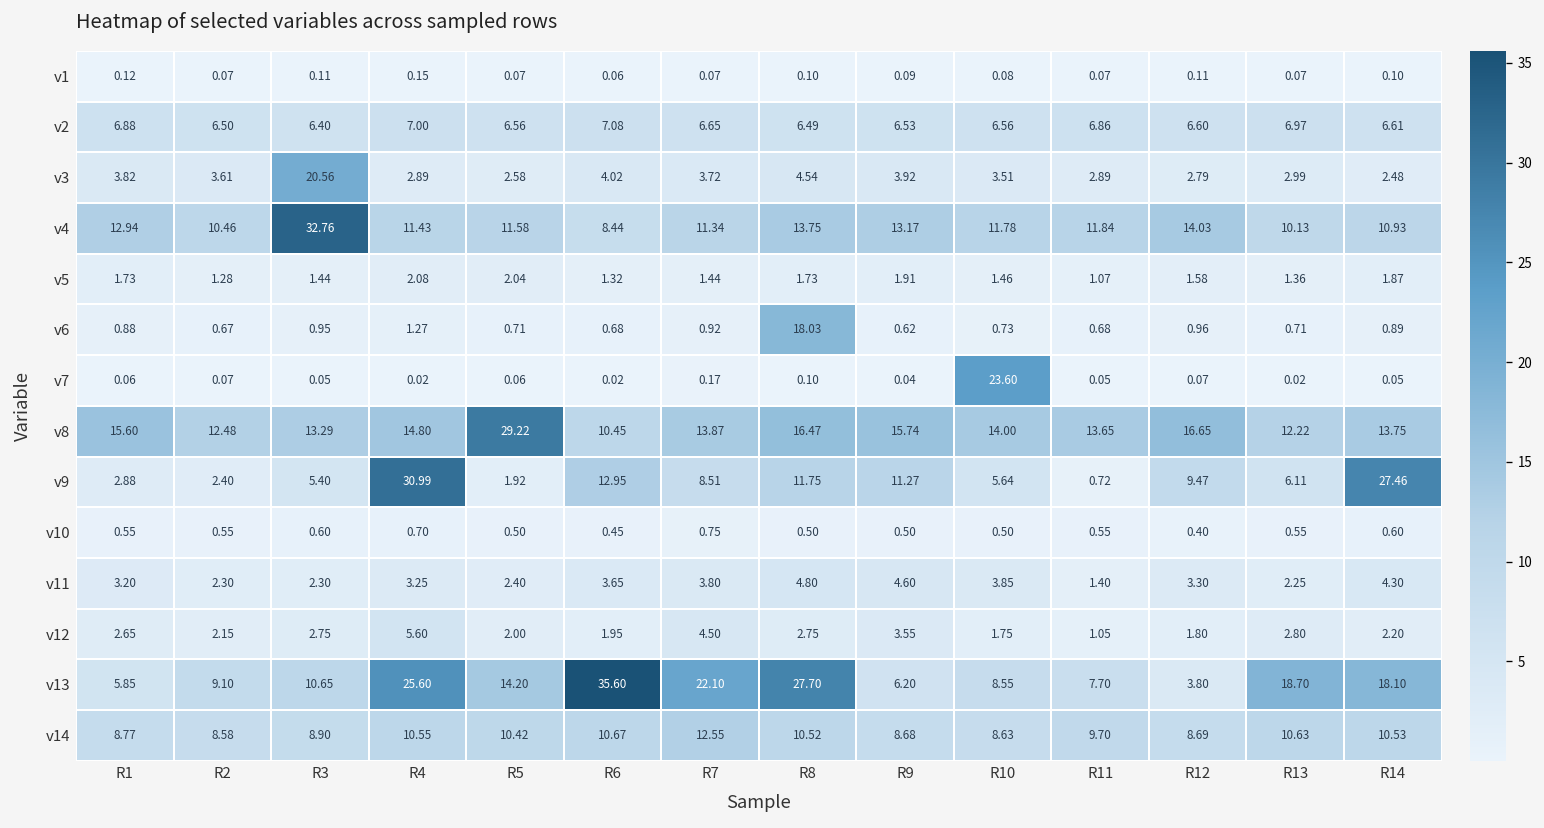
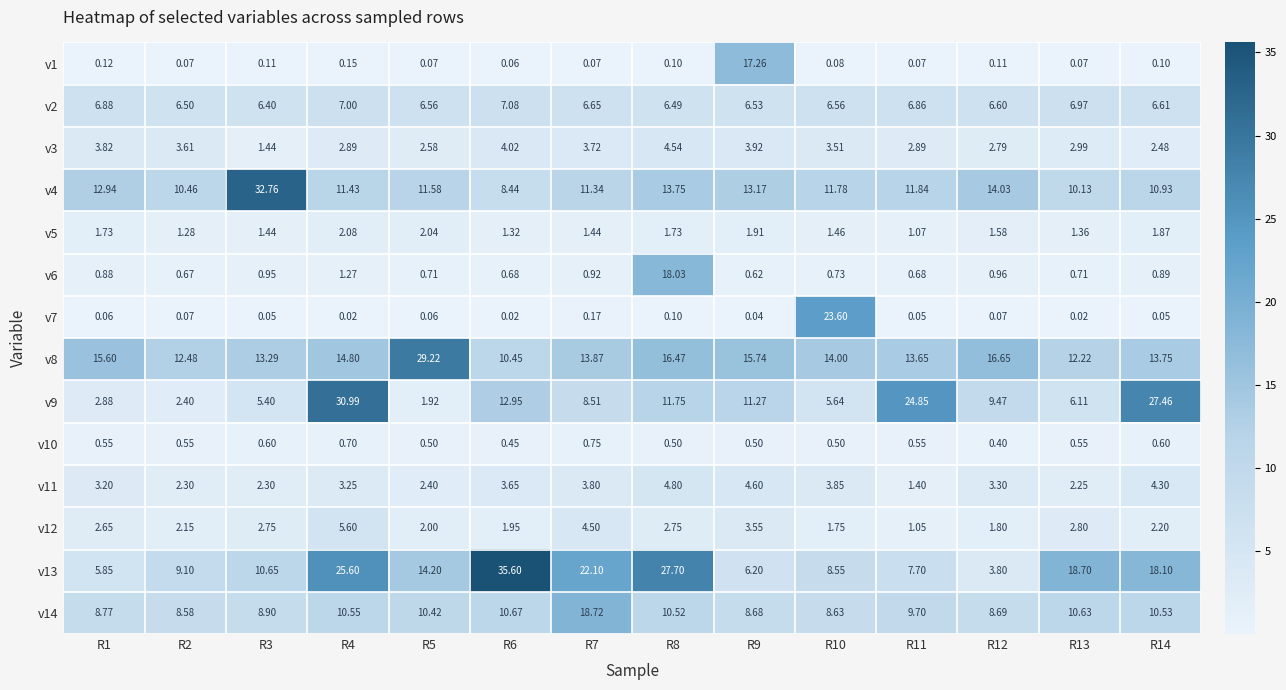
v1, R9: 0.09 -> 17.26
v3, R3: 20.56 -> 1.44
v9, R11: 0.72 -> 24.85
v14, R7: 12.55 -> 18.72
